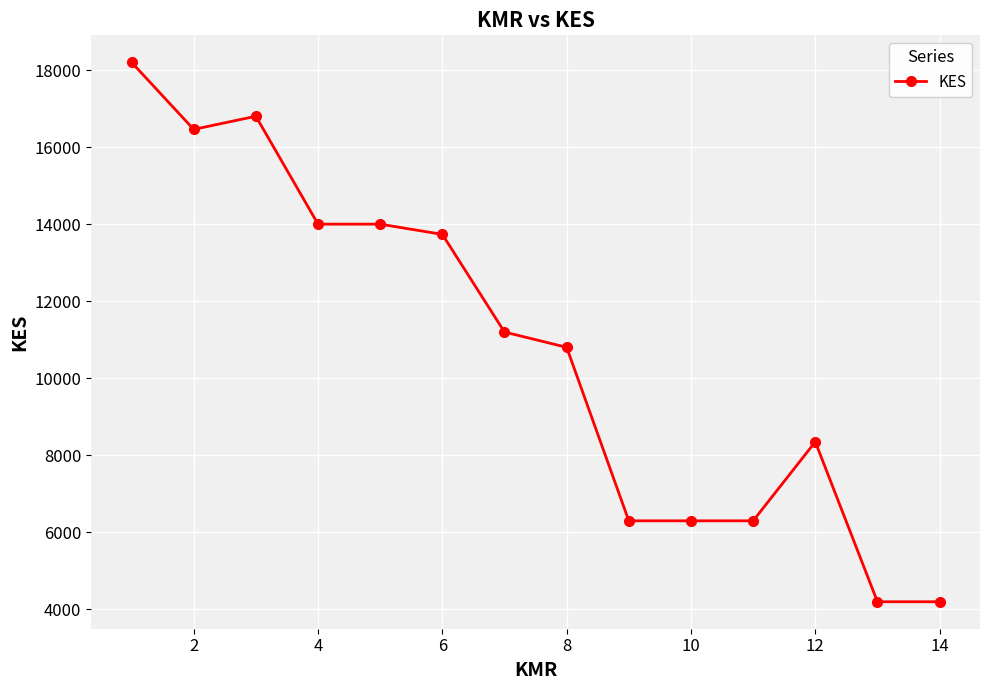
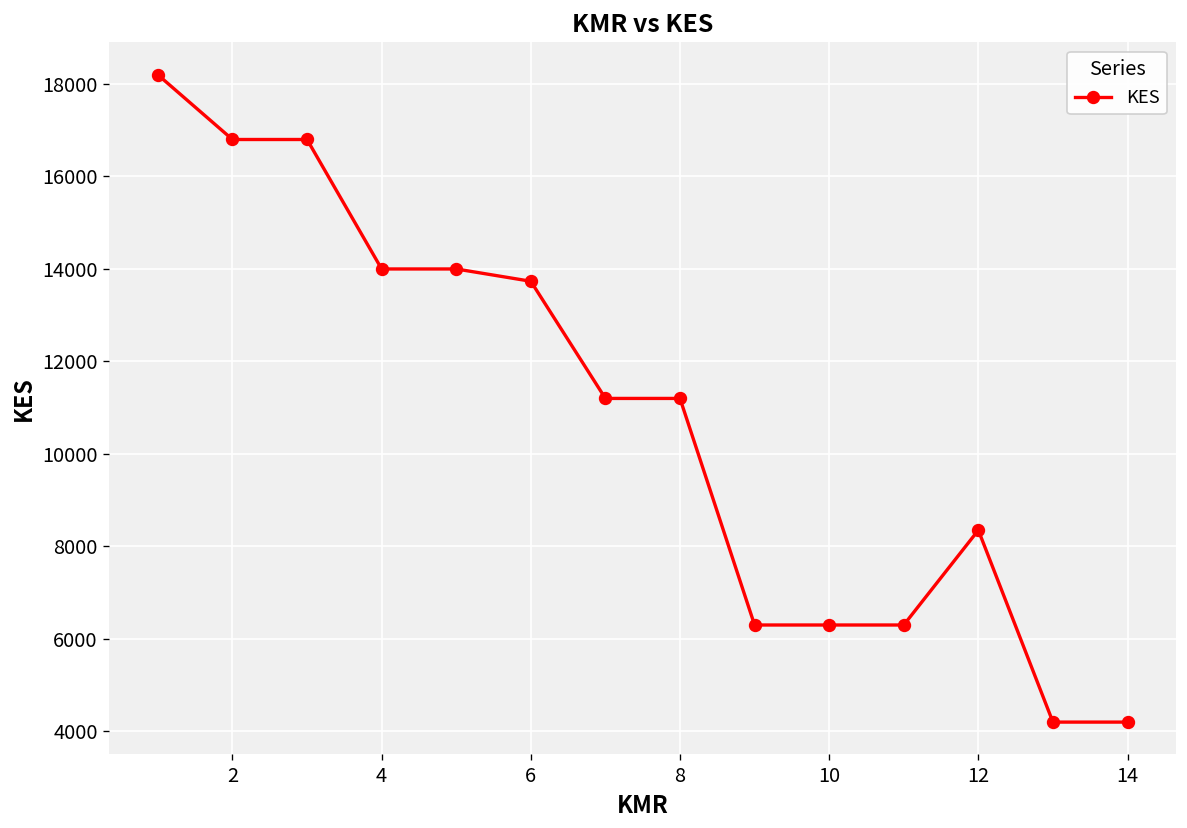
2: 16500 -> 16800
8: 10800 -> 11200
